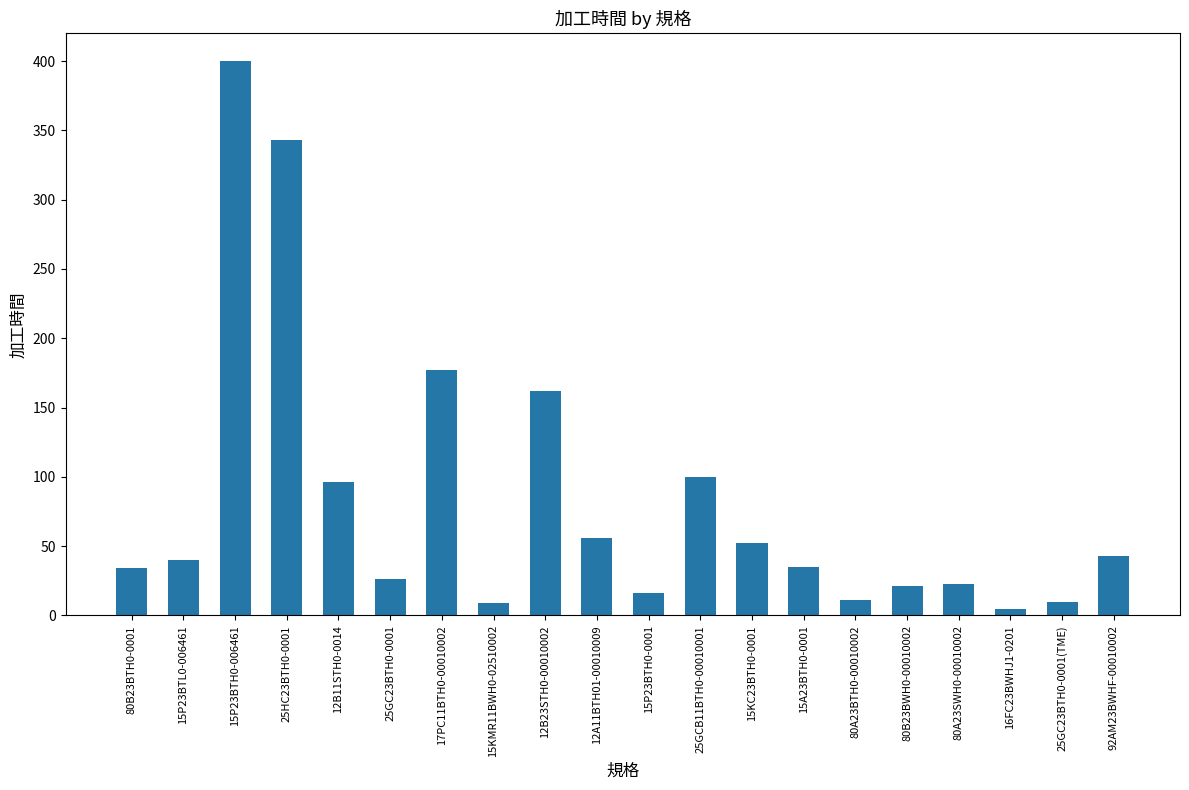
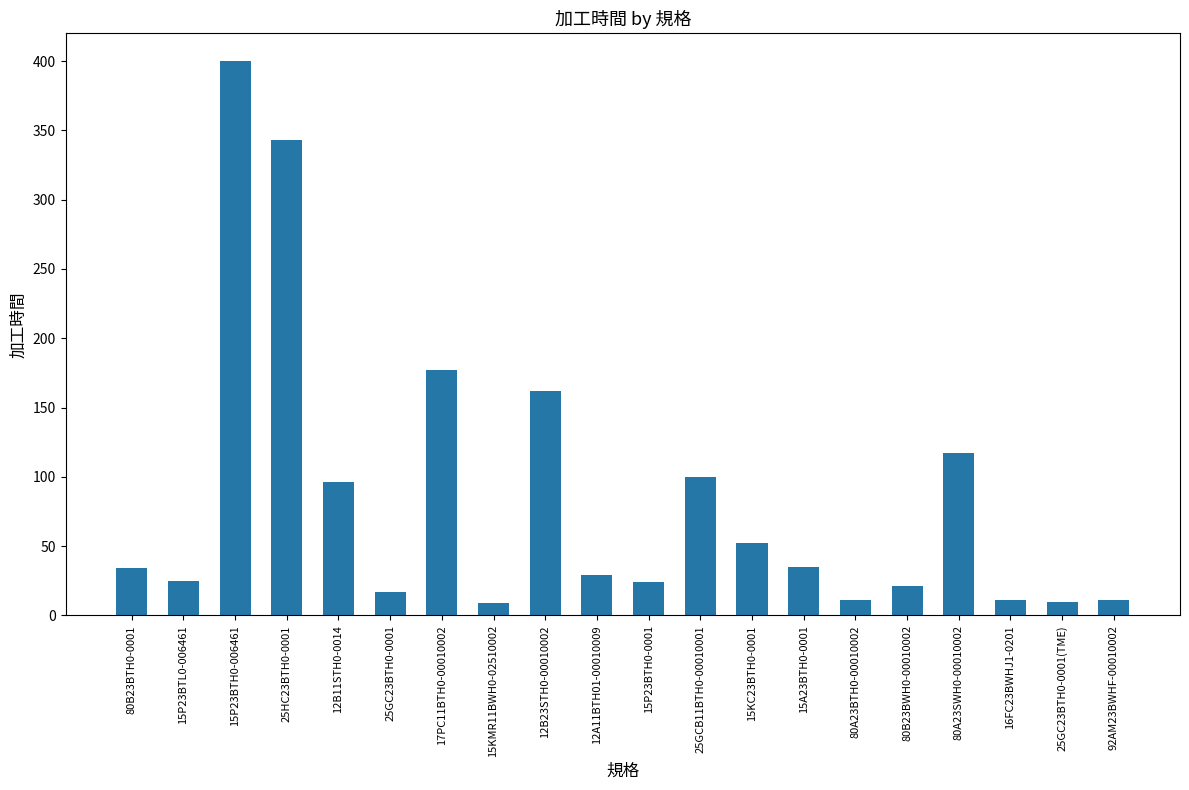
15P23BTL0-006461: 40 -> 25
25GC23BTH0-0001: 26 -> 17
12A11BTH01-00010009: 56 -> 29
15P23BTH0-0001: 16 -> 24
80A23SWH0-00010002: 23 -> 117
16FC23BWHJ1-0201: 5 -> 11
92AM23BWHF-00010002: 43 -> 11
